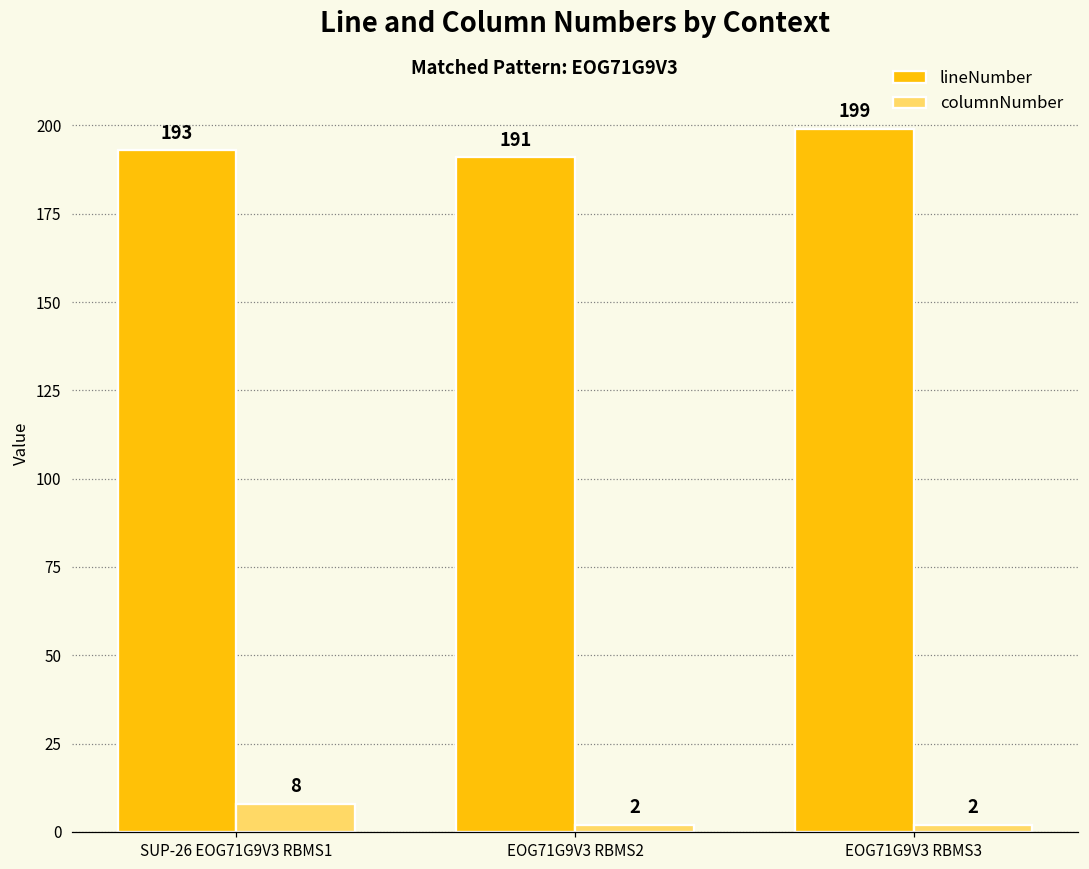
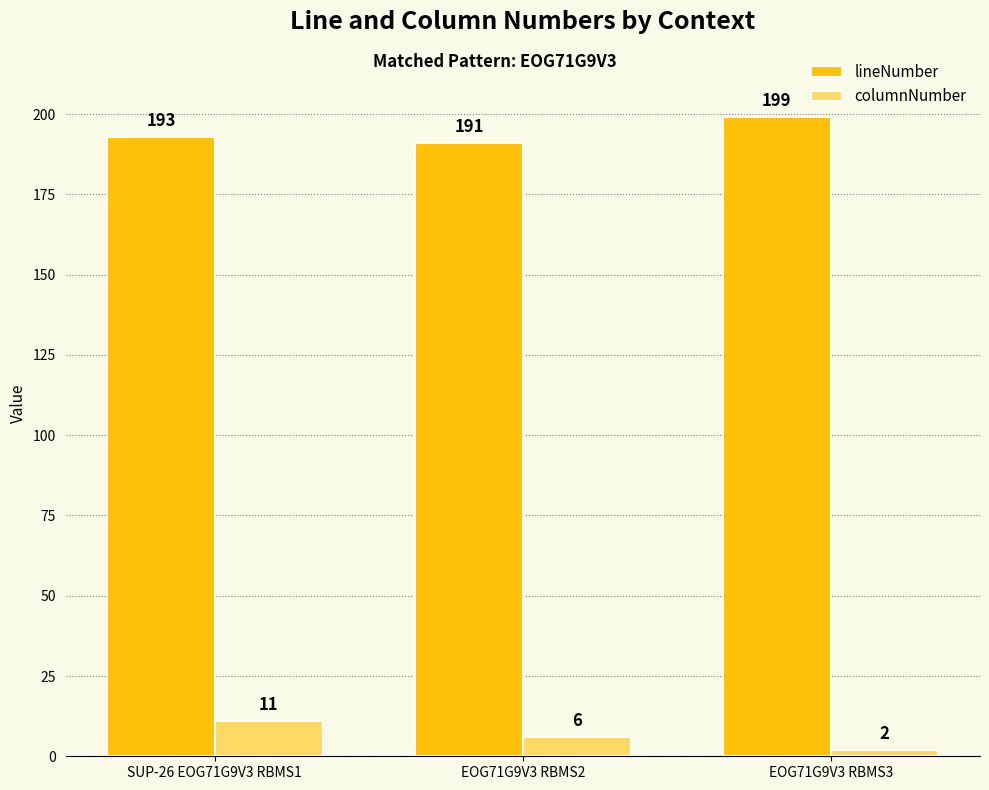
columnNumber, SUP-26 EOG71G9V3 RBMS1: 8 -> 11
columnNumber, EOG71G9V3 RBMS2: 2 -> 6
